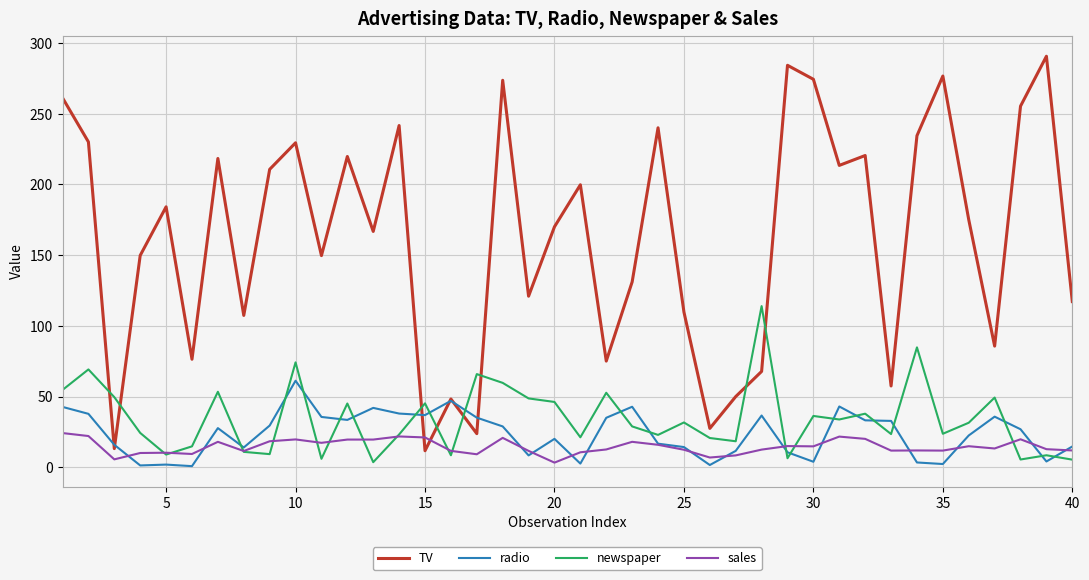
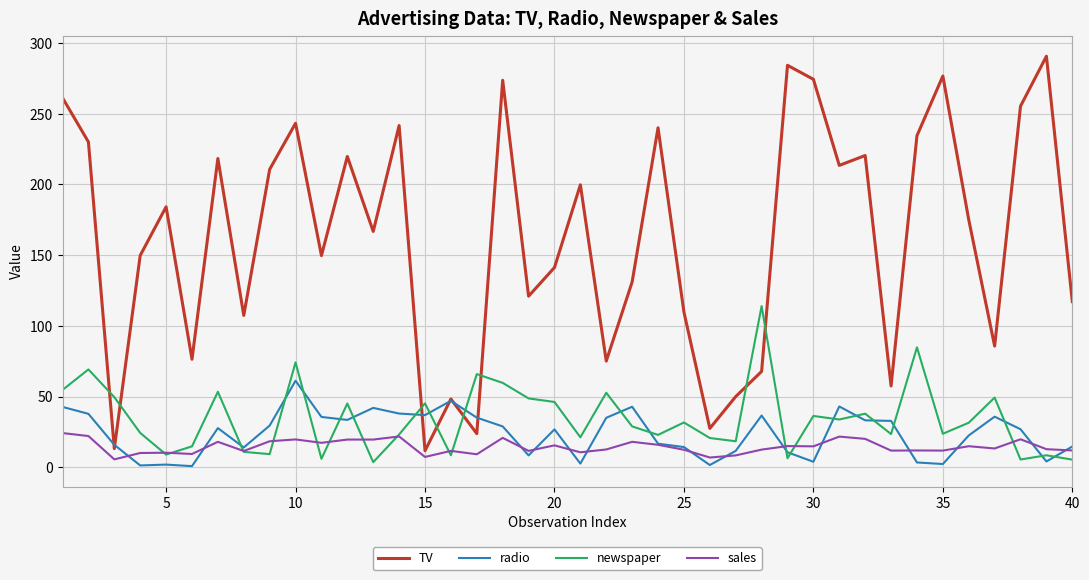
TV, 10: 230 -> 243
sales, 15: 21 -> 7
TV, 20: 170 -> 141
radio, 20: 20 -> 27
sales, 20: 3 -> 16
